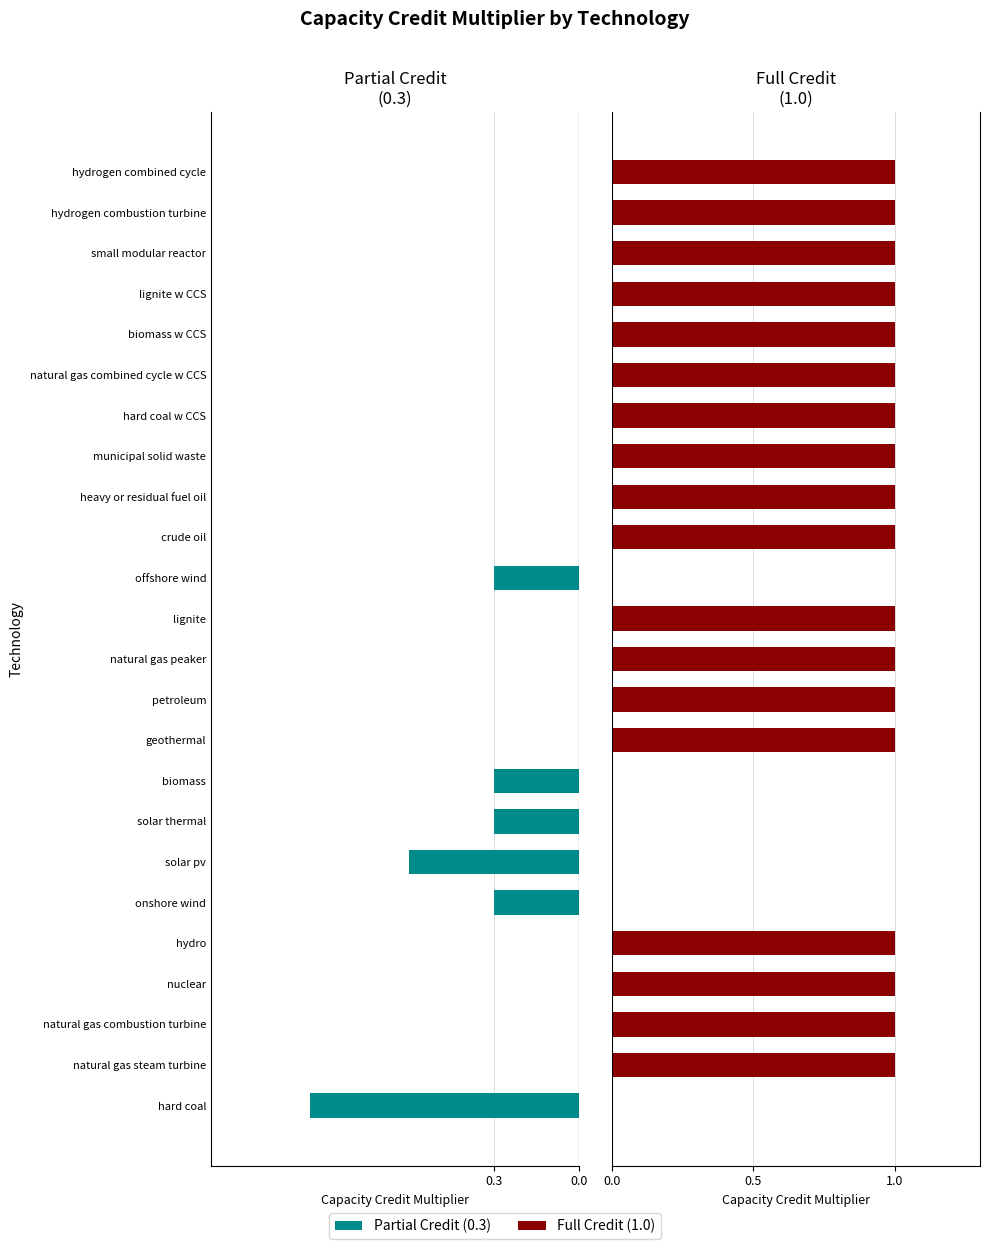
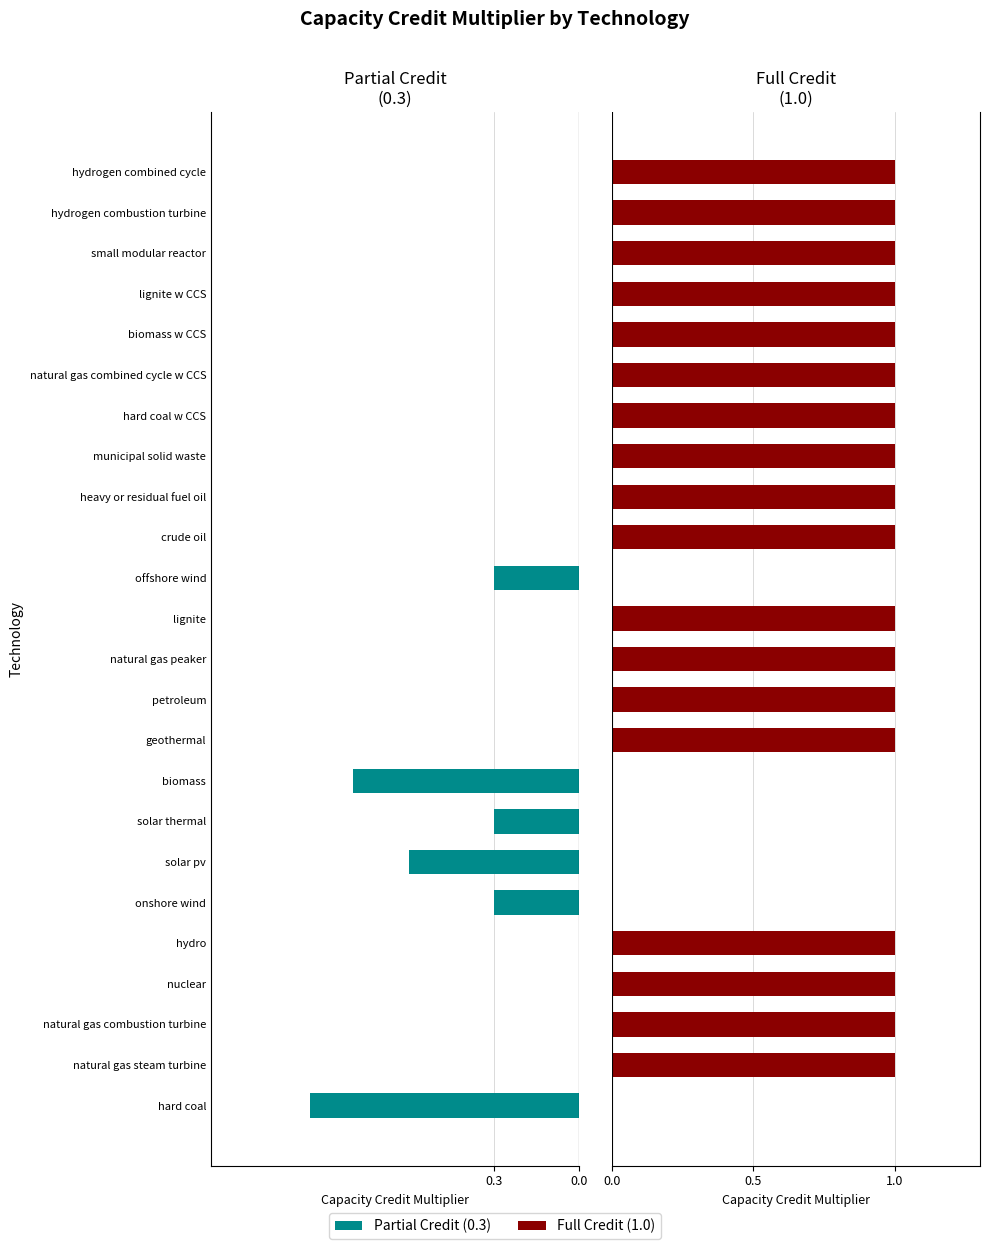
Partial Credit (0.3), biomass: 0.3 -> 0.8
